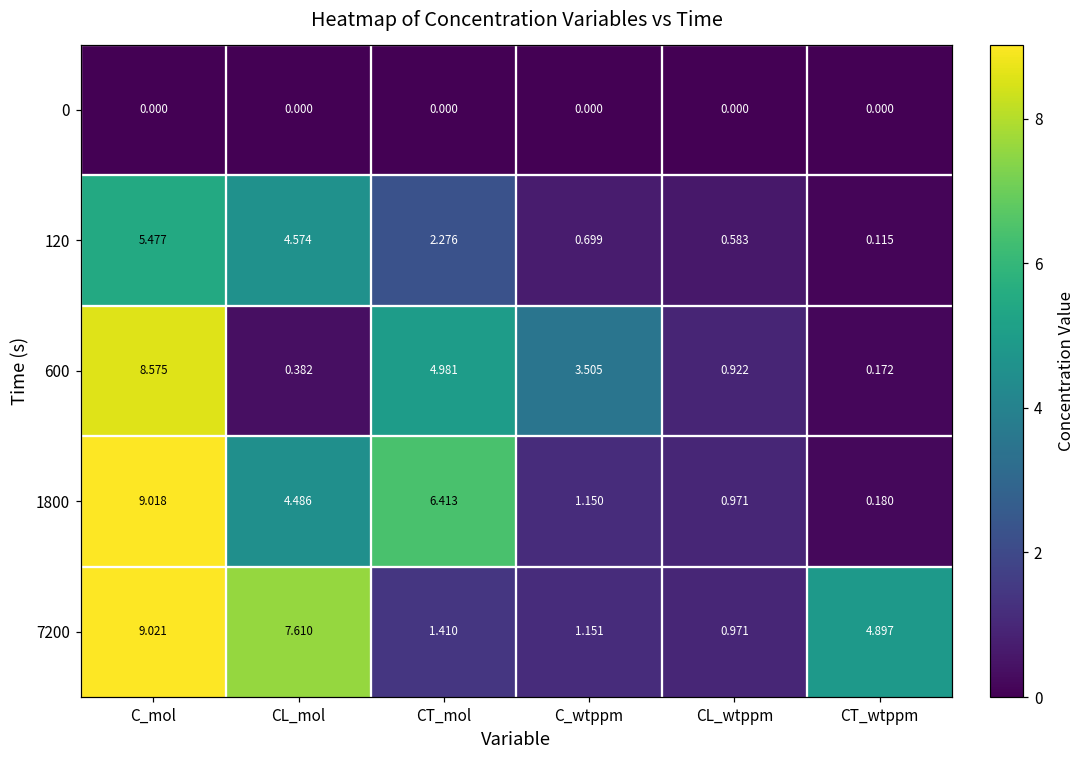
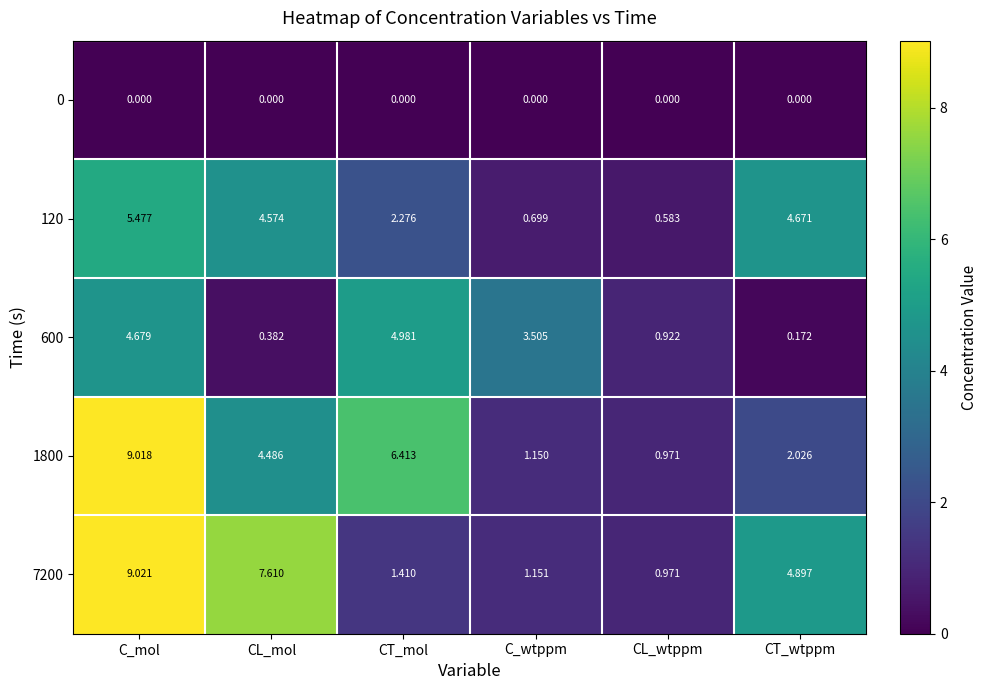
120, CT_wtppm: 0.115 -> 4.671
600, C_mol: 8.575 -> 4.679
1800, CT_wtppm: 0.180 -> 2.026
